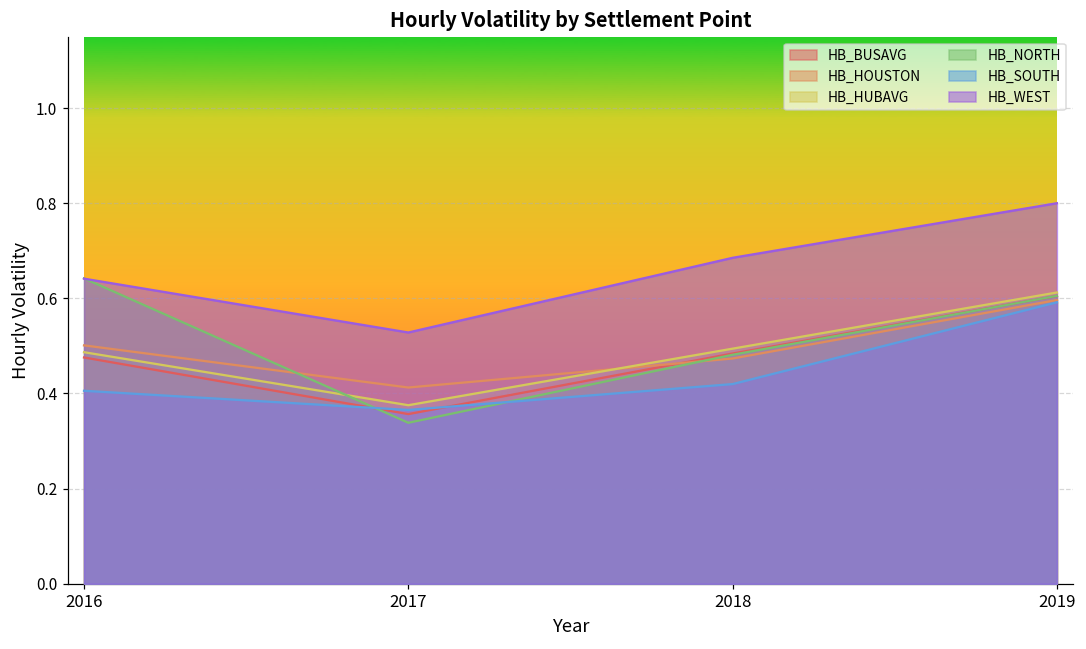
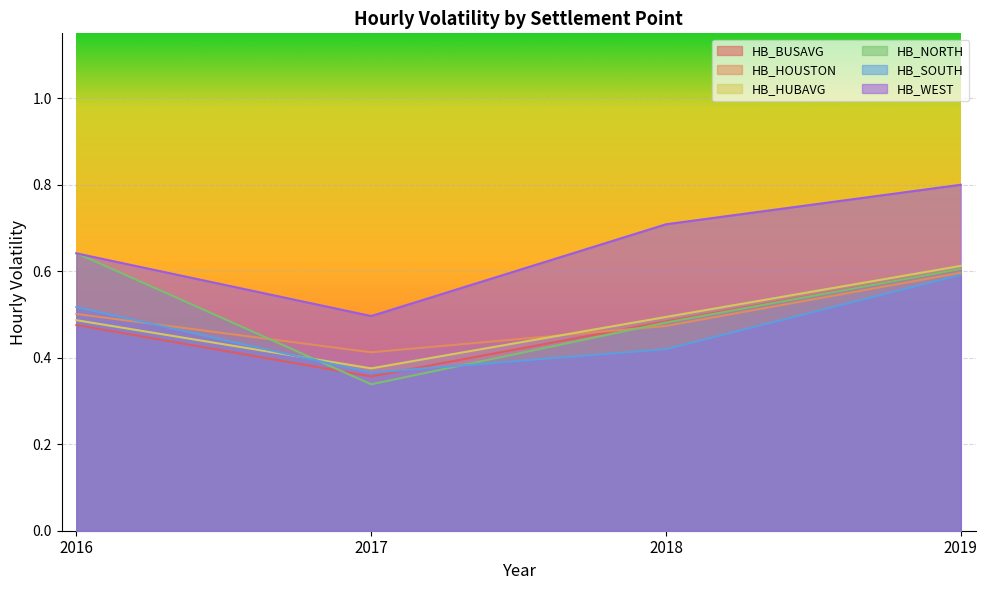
HB_SOUTH, 2016: 0.41 -> 0.52
HB_WEST, 2017: 0.53 -> 0.50
HB_WEST, 2018: 0.69 -> 0.71
